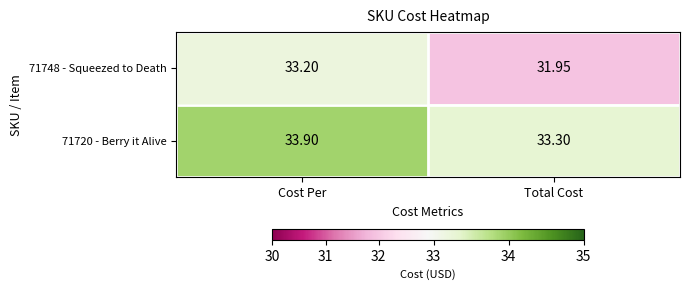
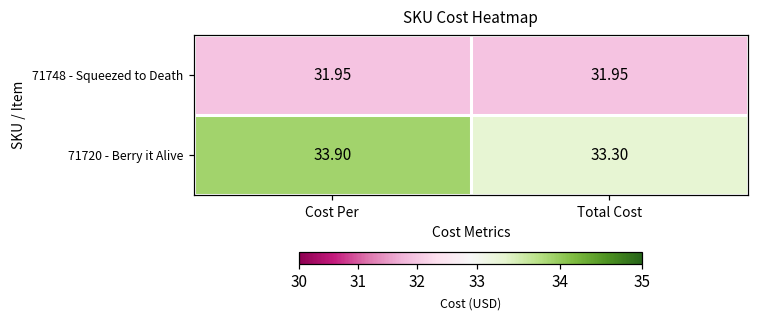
71748 - Squeezed to Death, Cost Per: 33.20 -> 31.95
